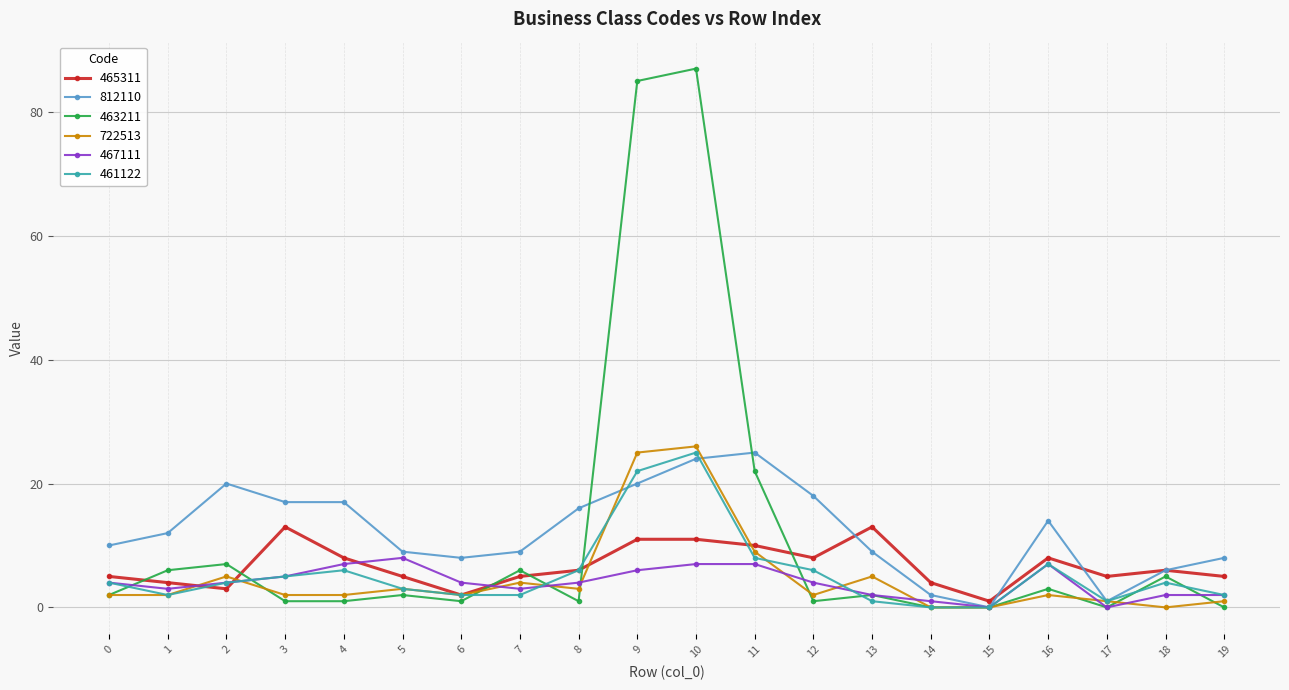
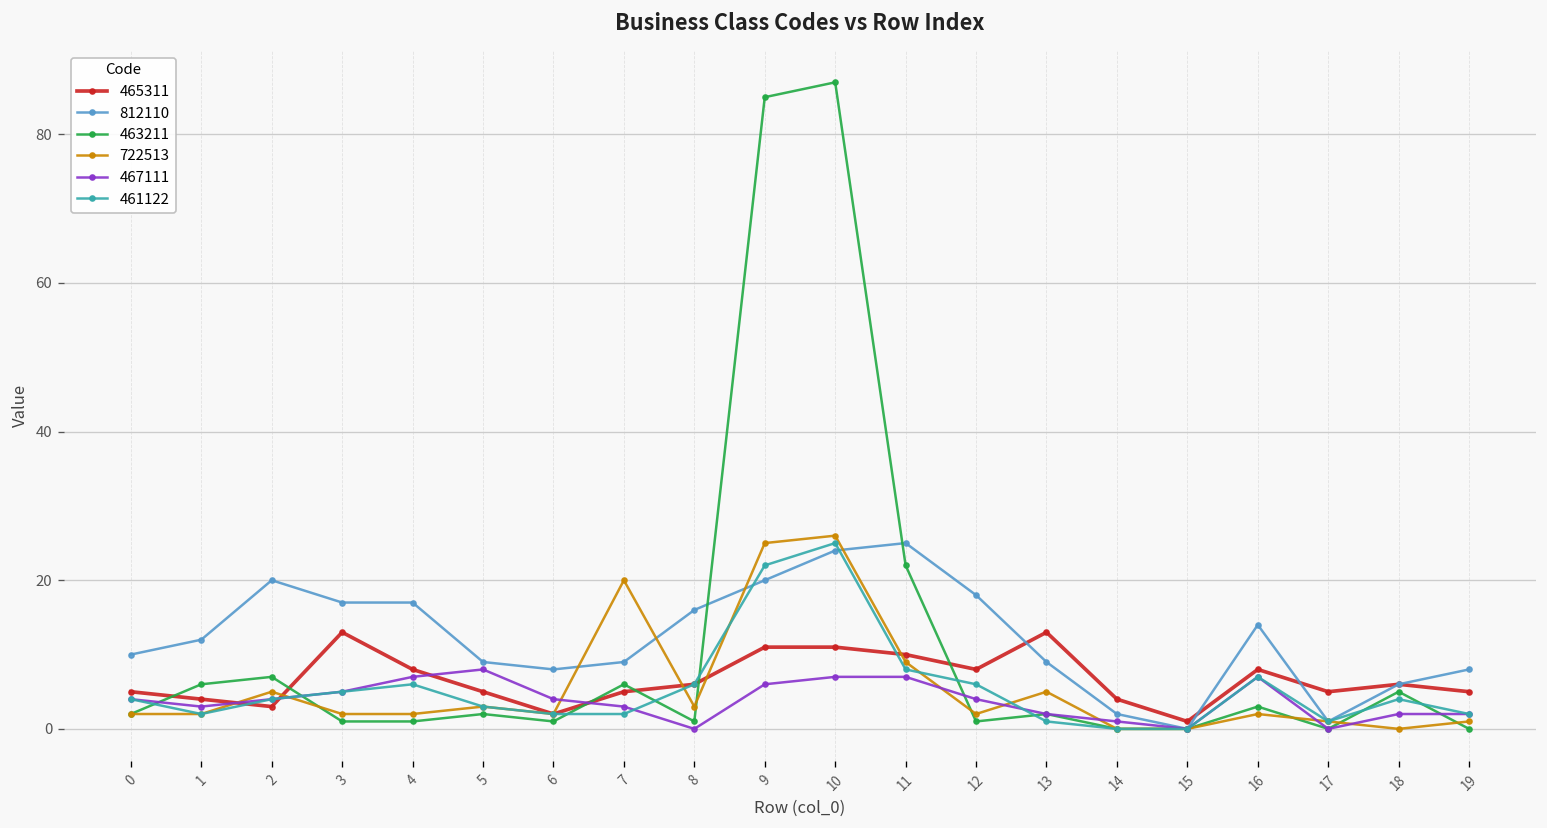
722513, 7: 4 -> 20
467111, 8: 4 -> 0
